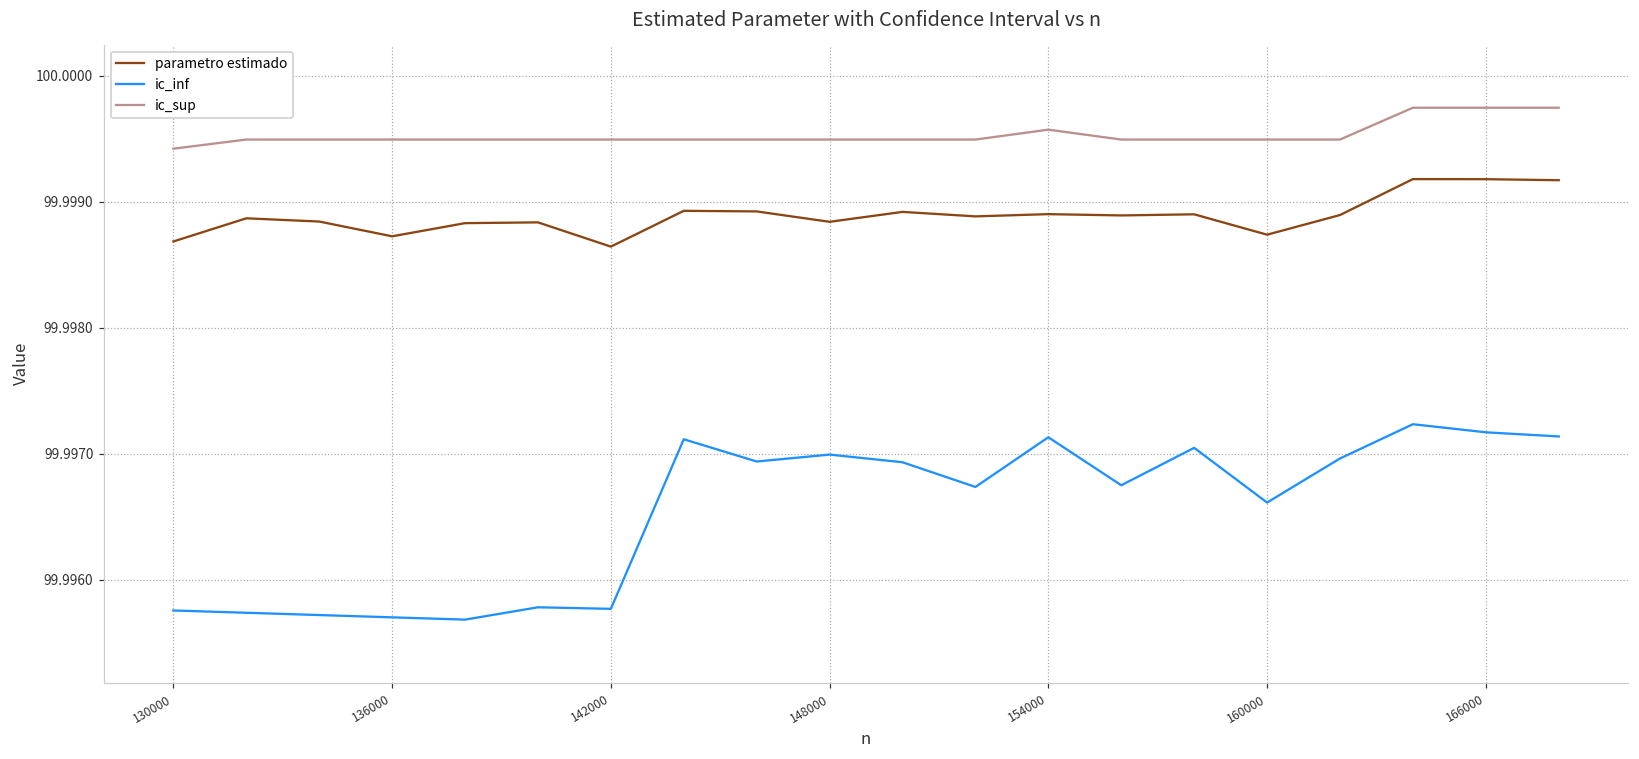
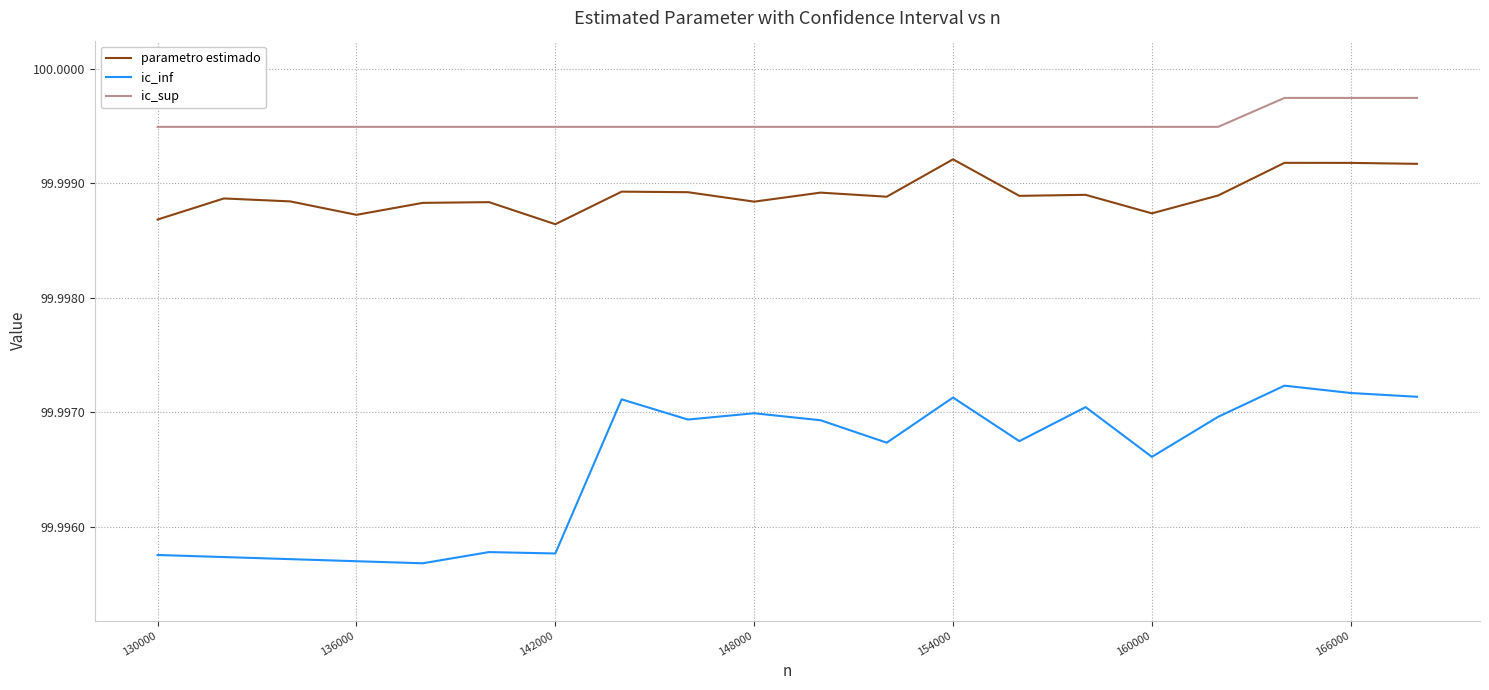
ic_sup, 130000: 99.99942 -> 99.99949
parametro estimado, 154000: 99.99890 -> 99.99921
ic_sup, 154000: 99.99957 -> 99.99949
